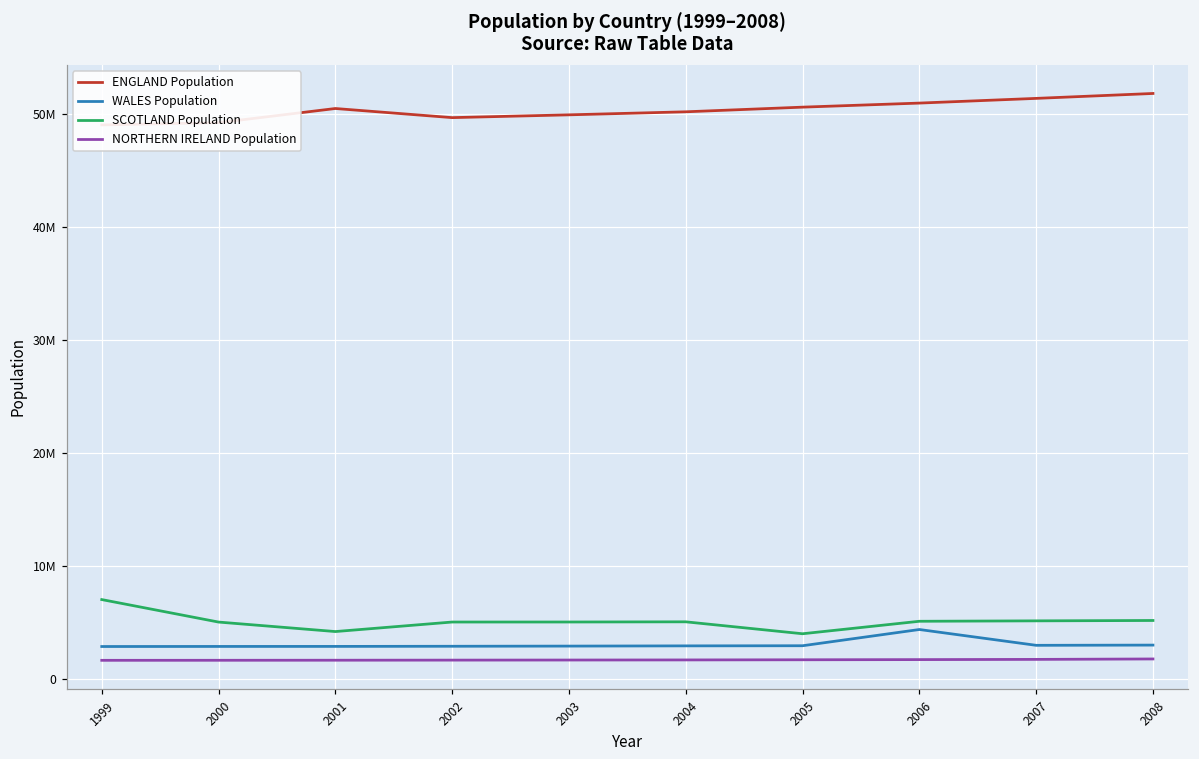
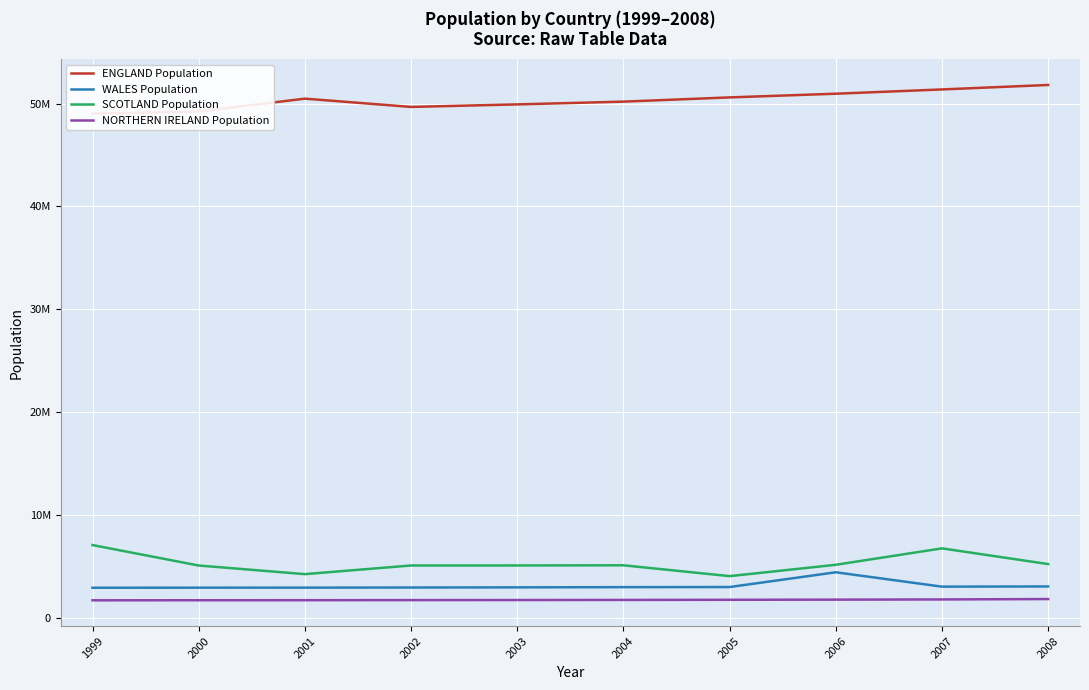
SCOTLAND Population, 2007: 5200000 -> 6700000
